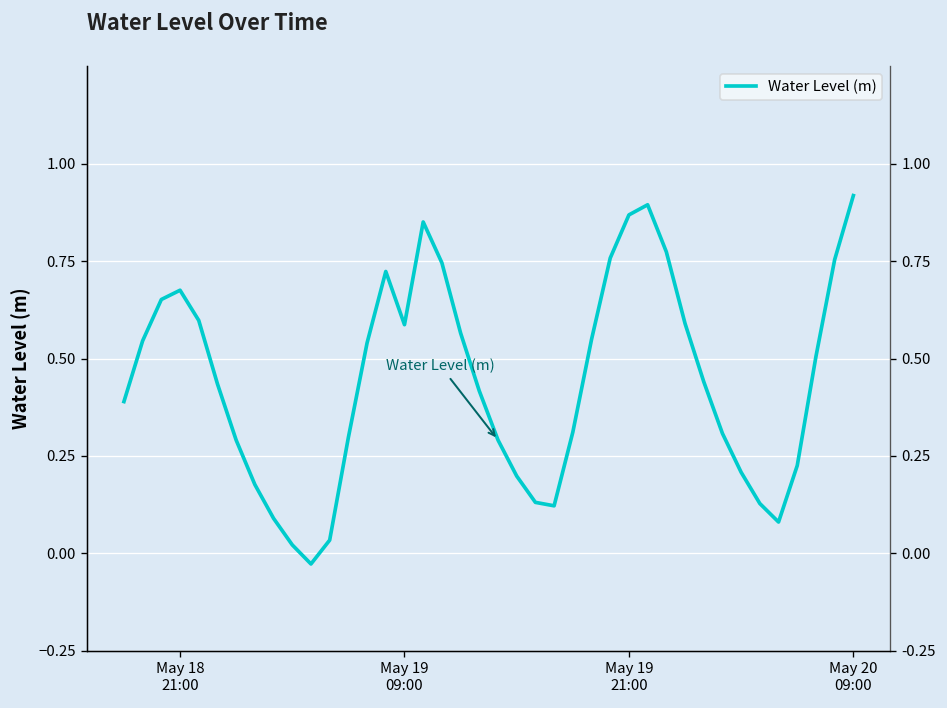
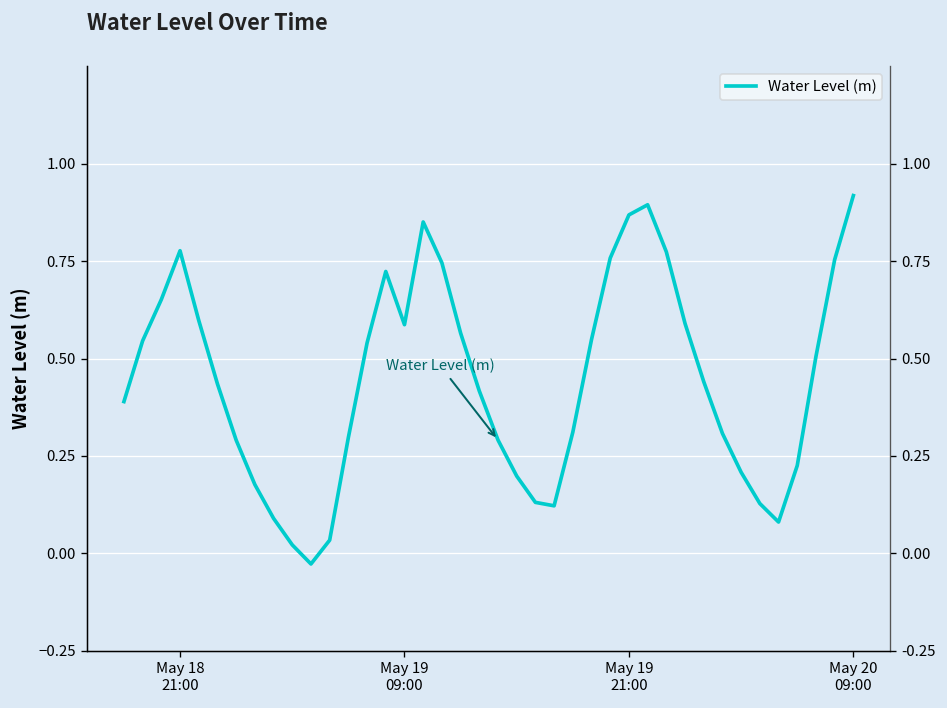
May 18 21:00: 0.68 -> 0.78
